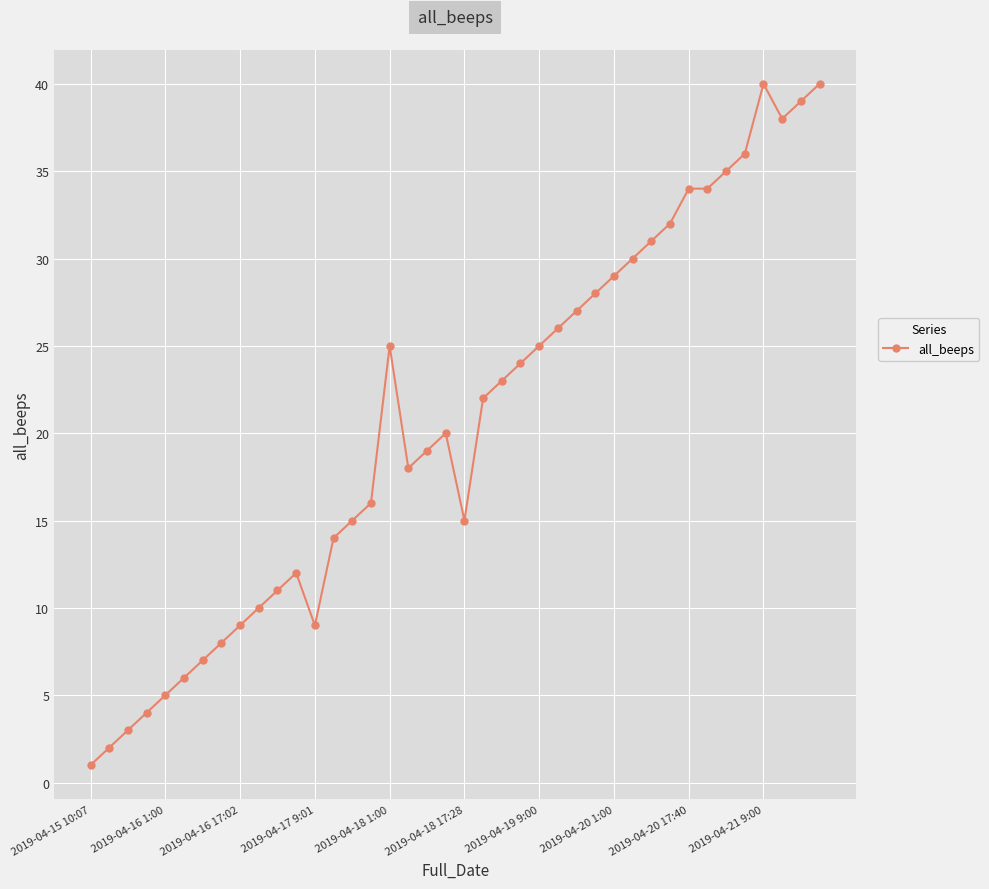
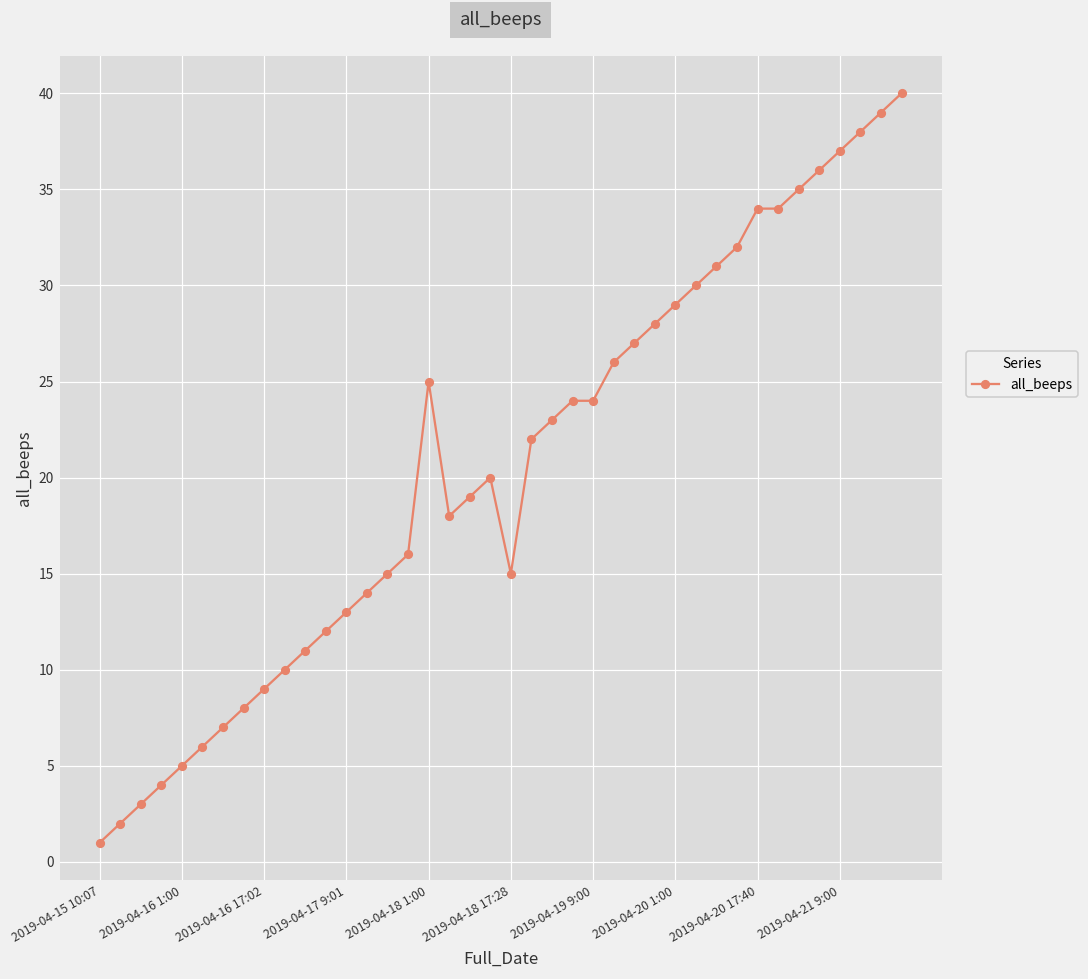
2019-04-17 9:01: 9 -> 13
2019-04-19 9:00: 25 -> 24
2019-04-21 9:00: 40 -> 37
